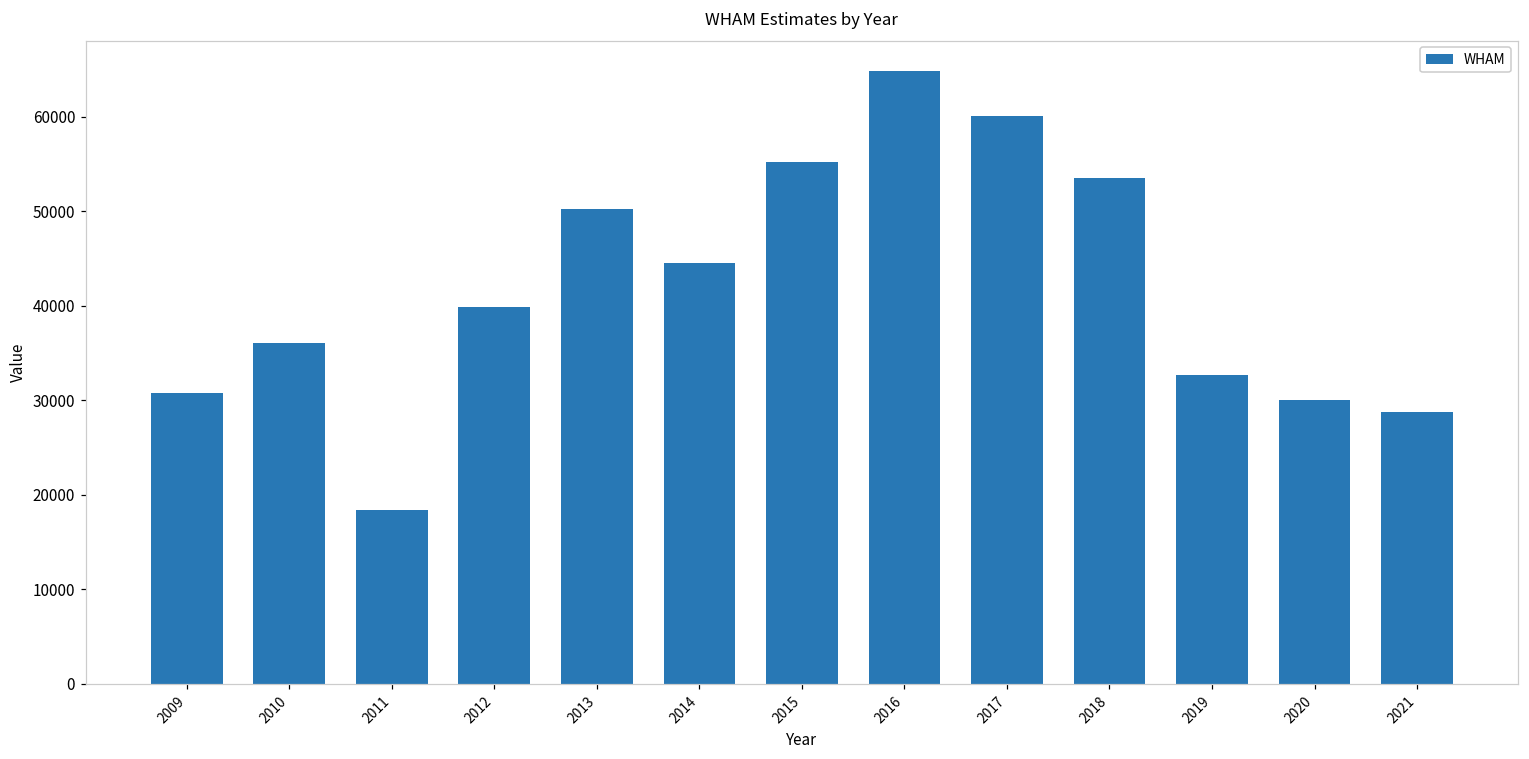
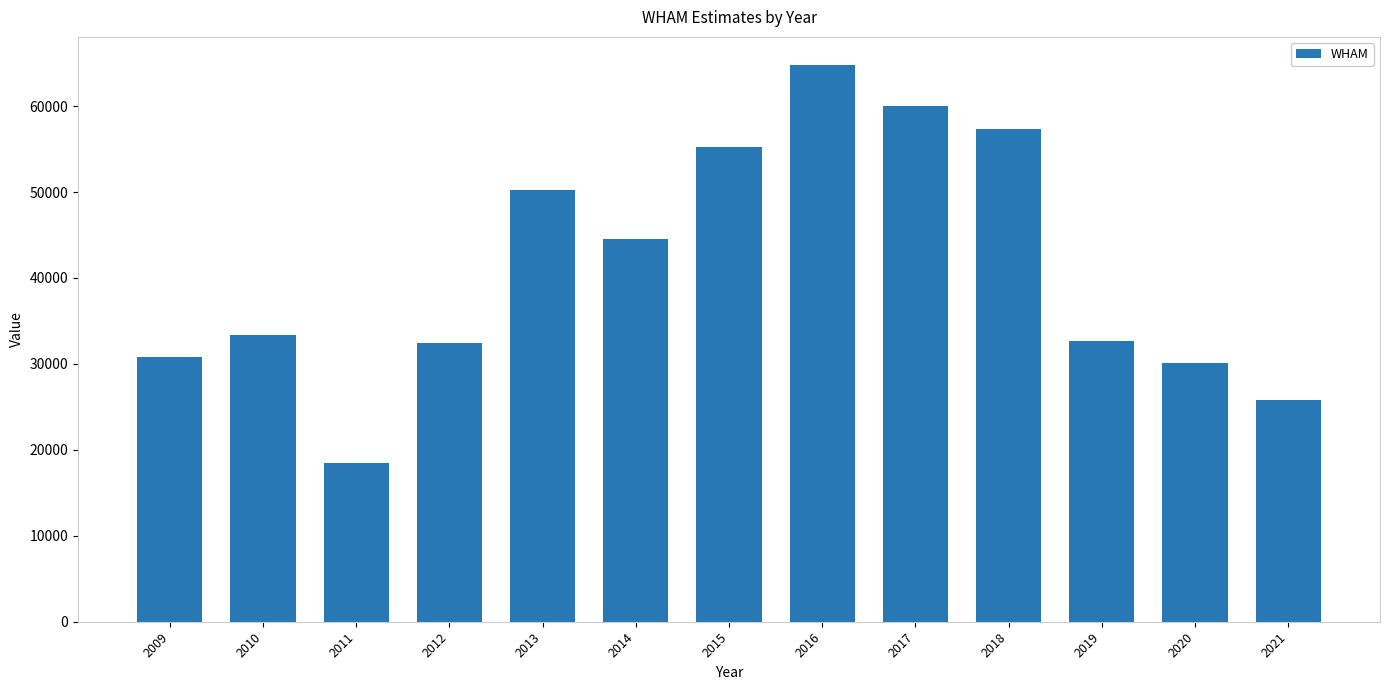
2010: 36000 -> 33000
2012: 40000 -> 32000
2018: 54000 -> 57000
2021: 29000 -> 26000
